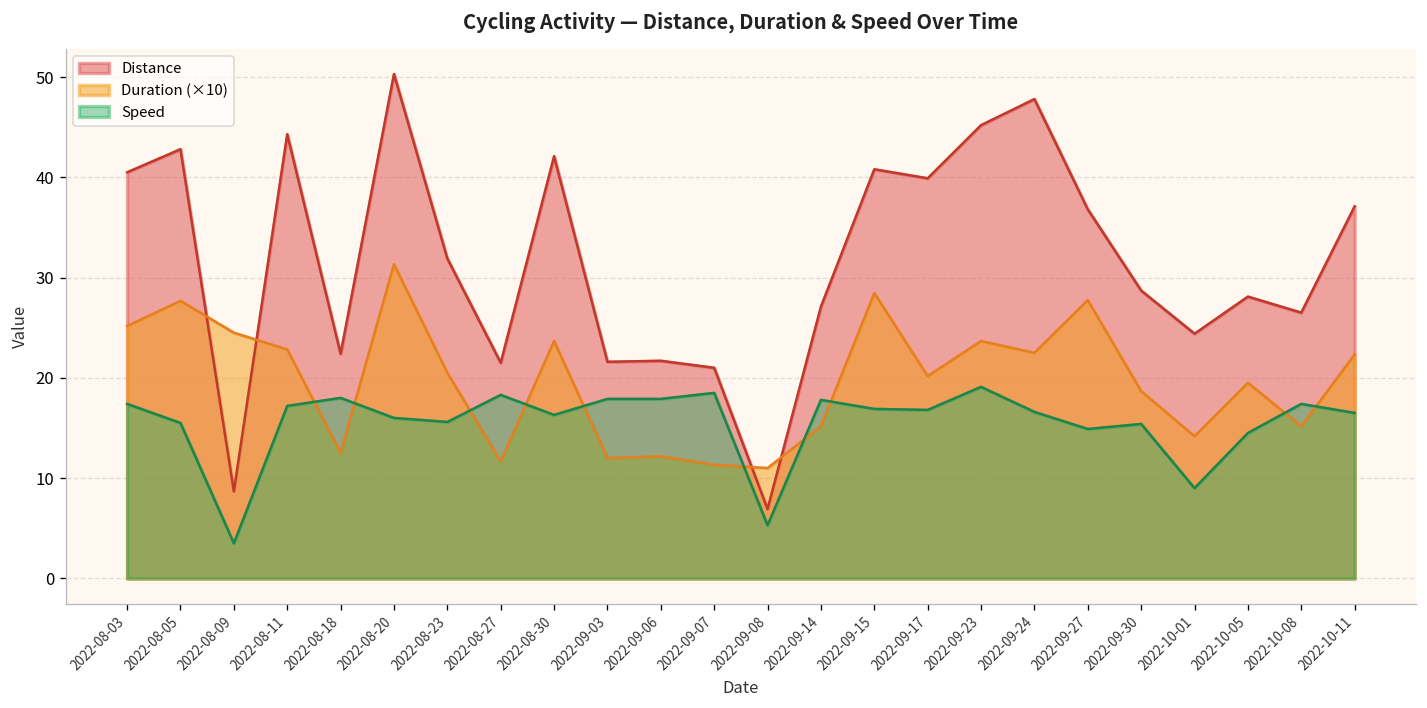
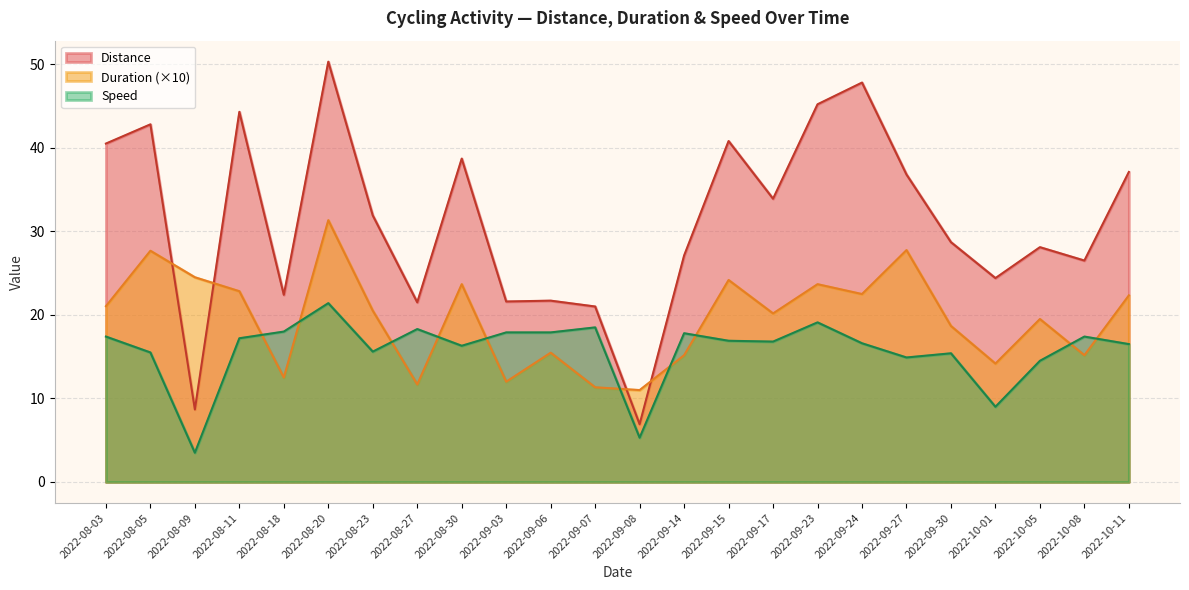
Duration (×10), 2022-08-03: 25 -> 21
Speed, 2022-08-20: 16 -> 21
Distance, 2022-08-30: 42 -> 39
Duration (×10), 2022-09-06: 12 -> 15
Duration (×10), 2022-09-15: 28 -> 24
Distance, 2022-09-17: 40 -> 34
